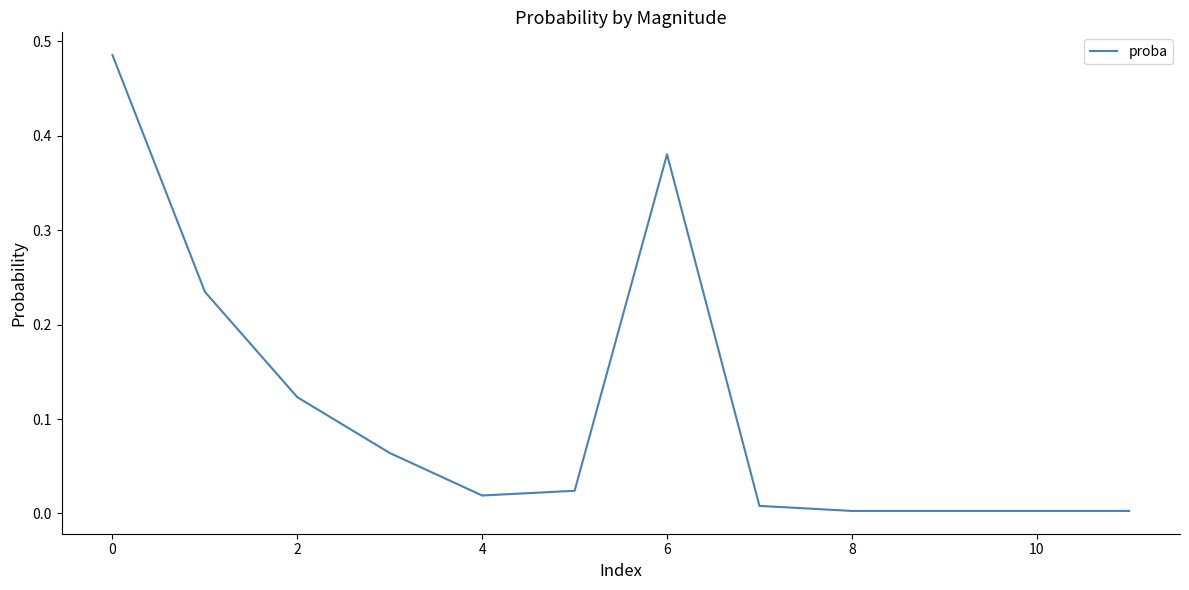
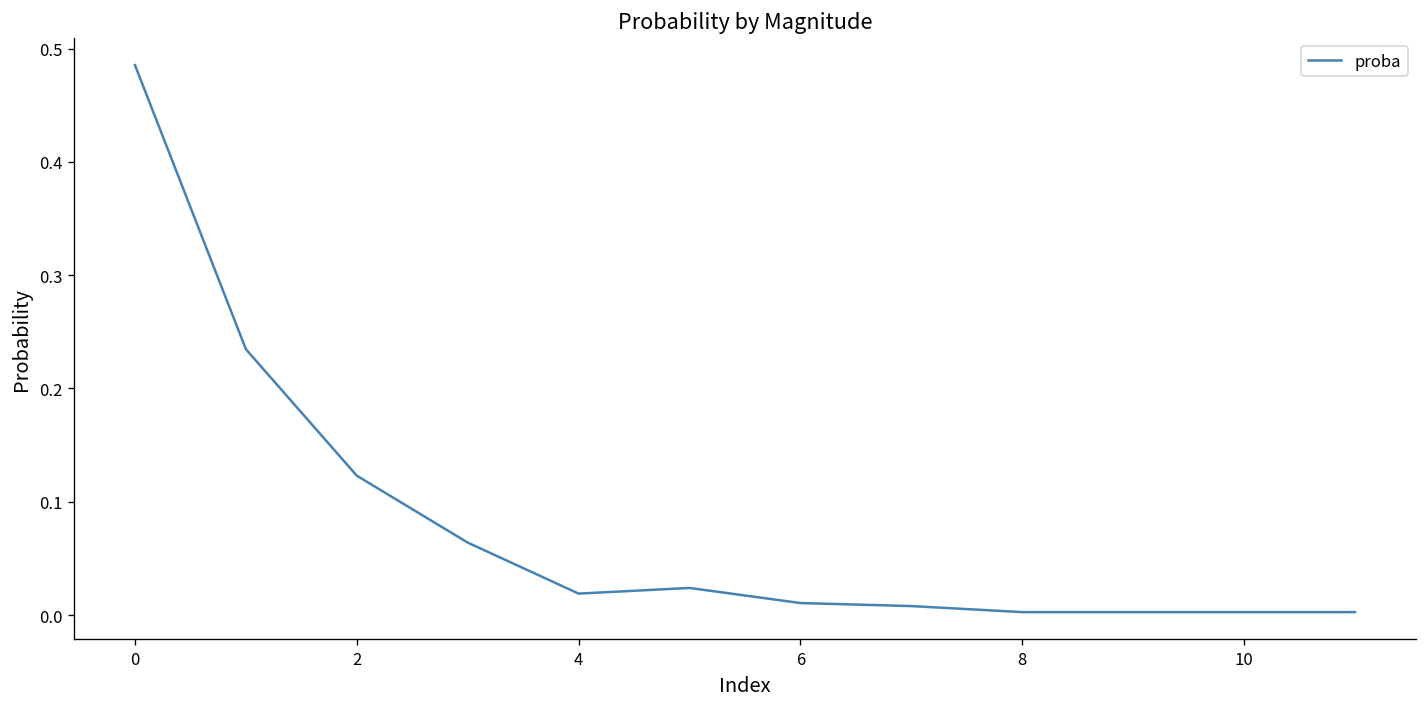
6: 0.38 -> 0.01
